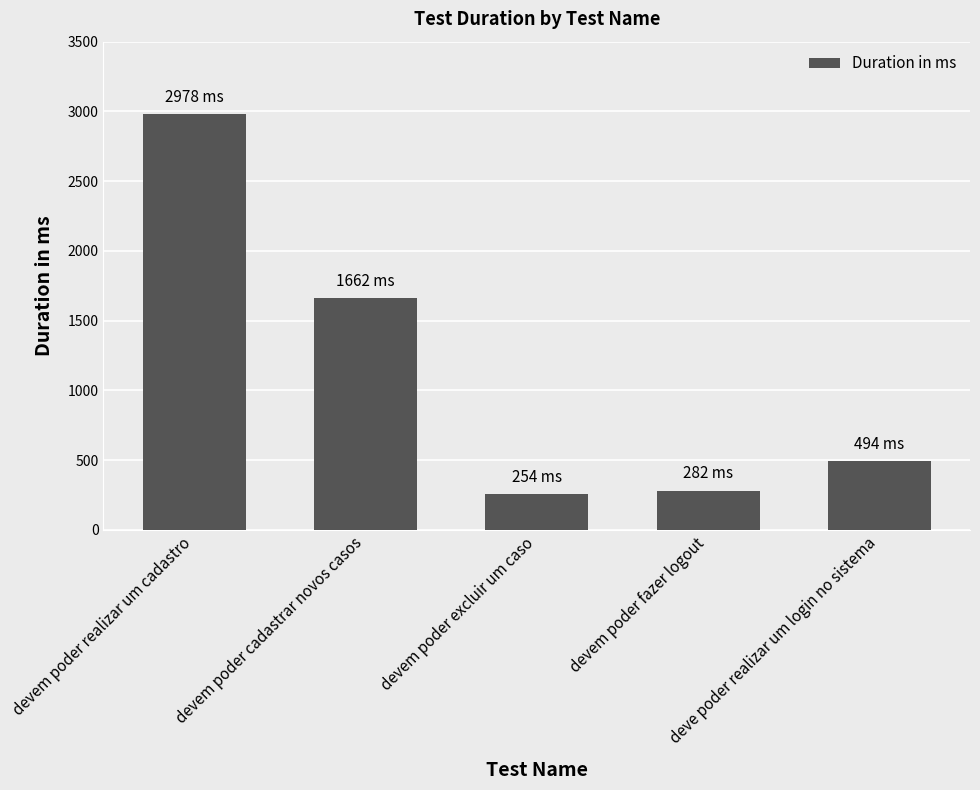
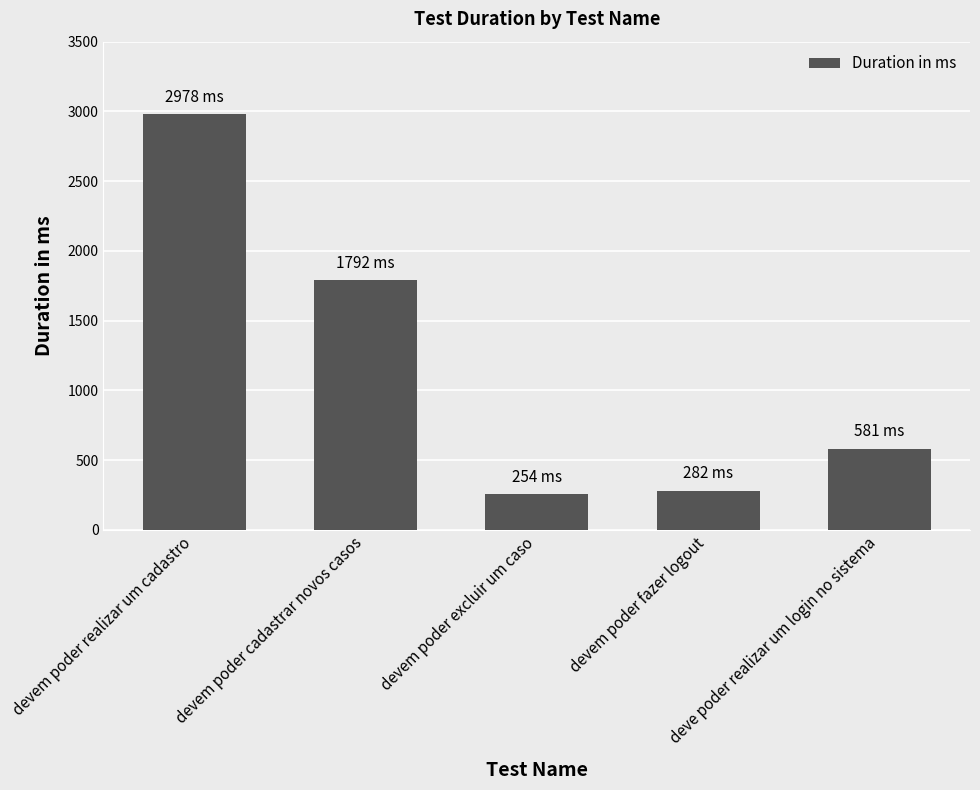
devem poder cadastrar novos casos: 1662 -> 1792
deve poder realizar um login no sistema: 494 -> 581
